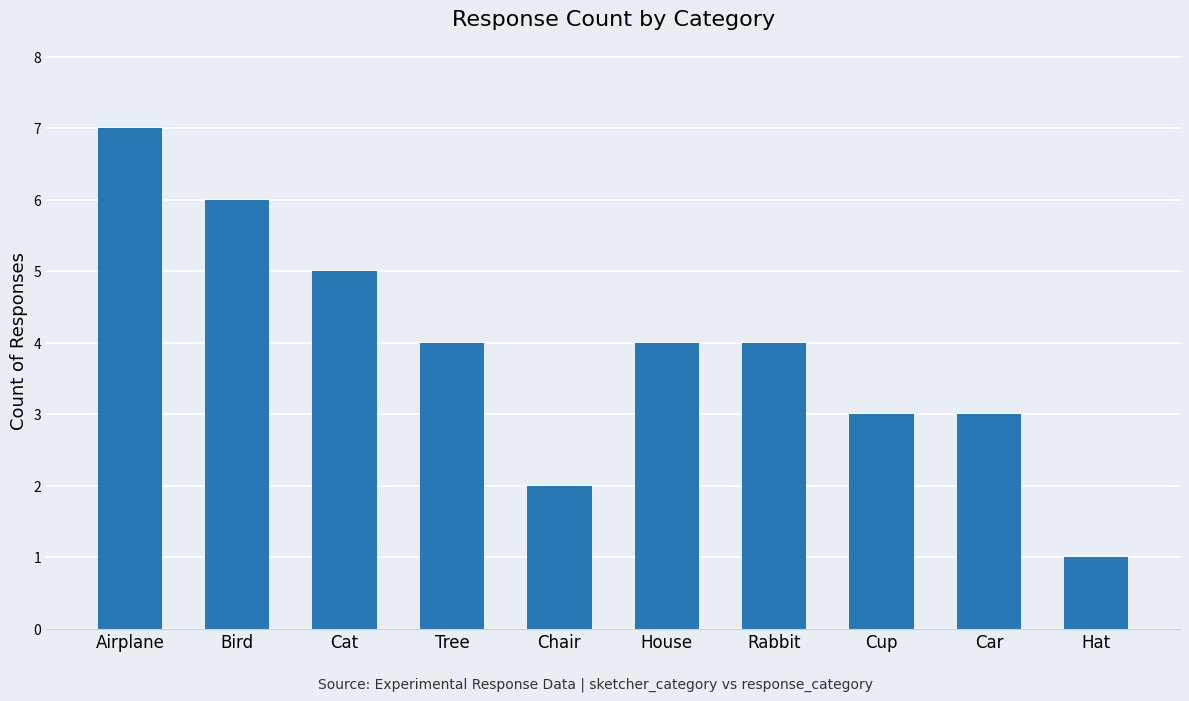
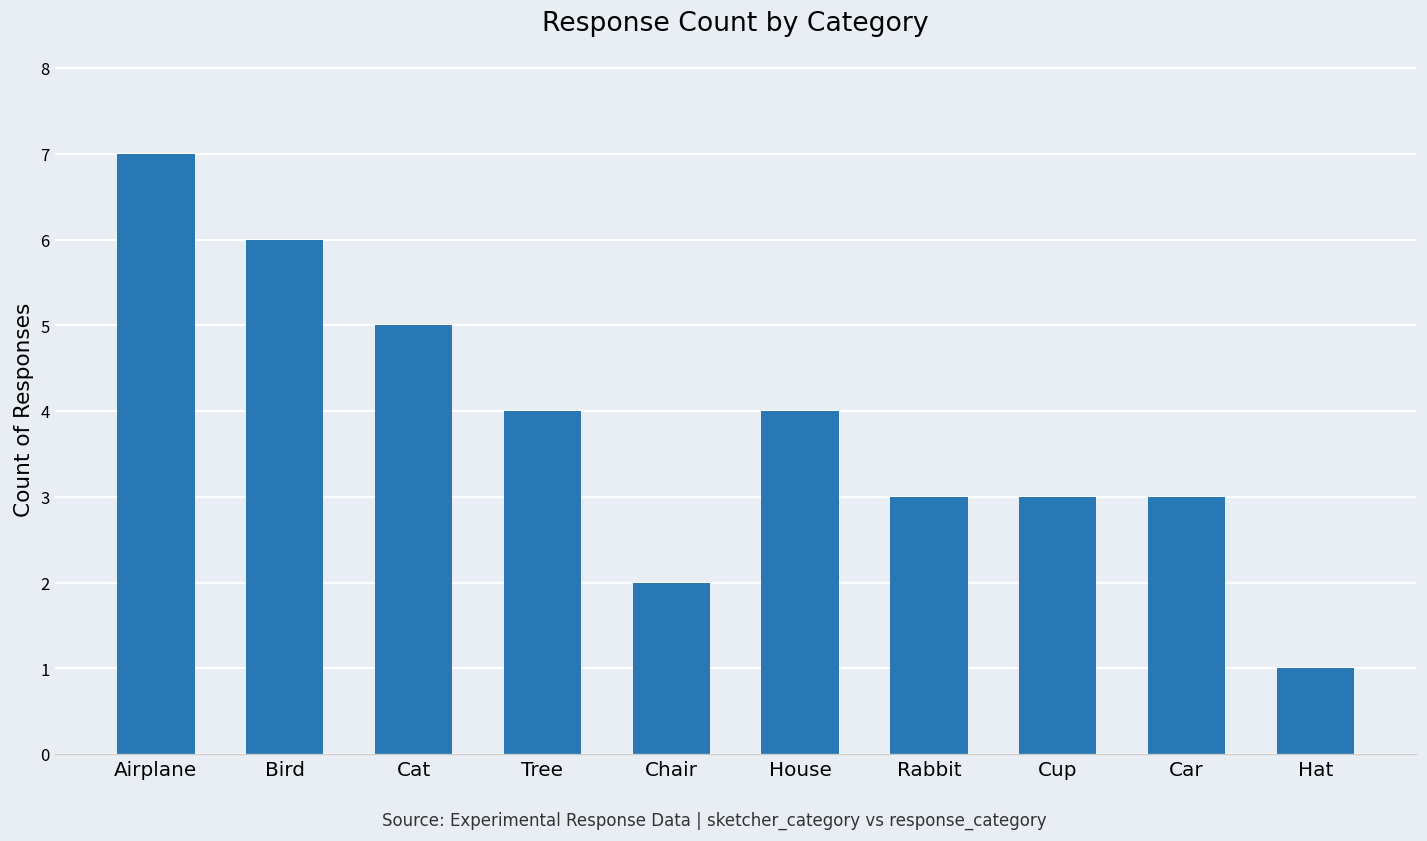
Rabbit: 4 -> 3
